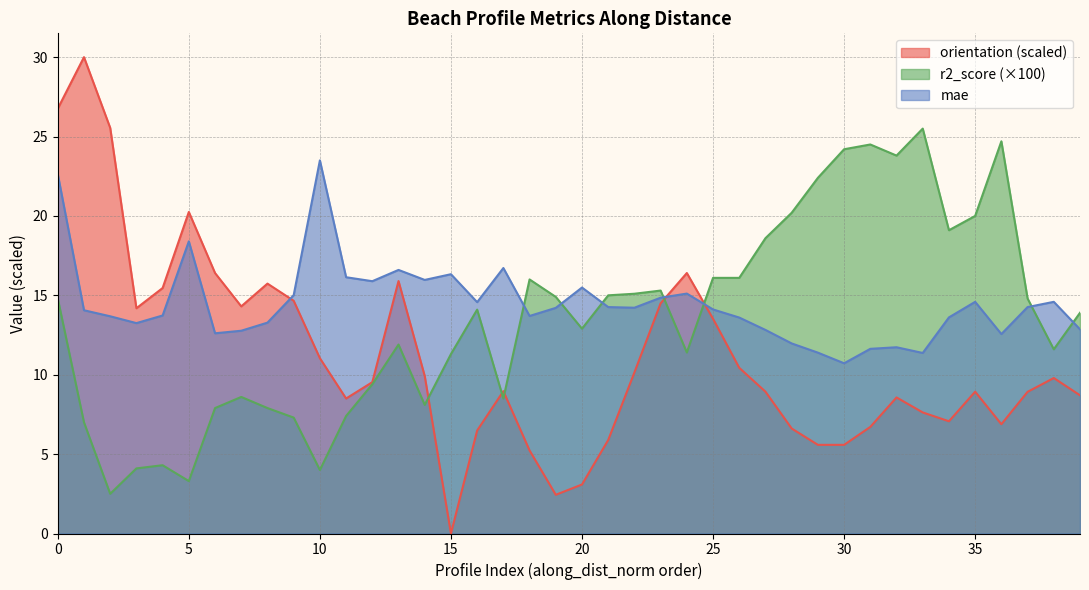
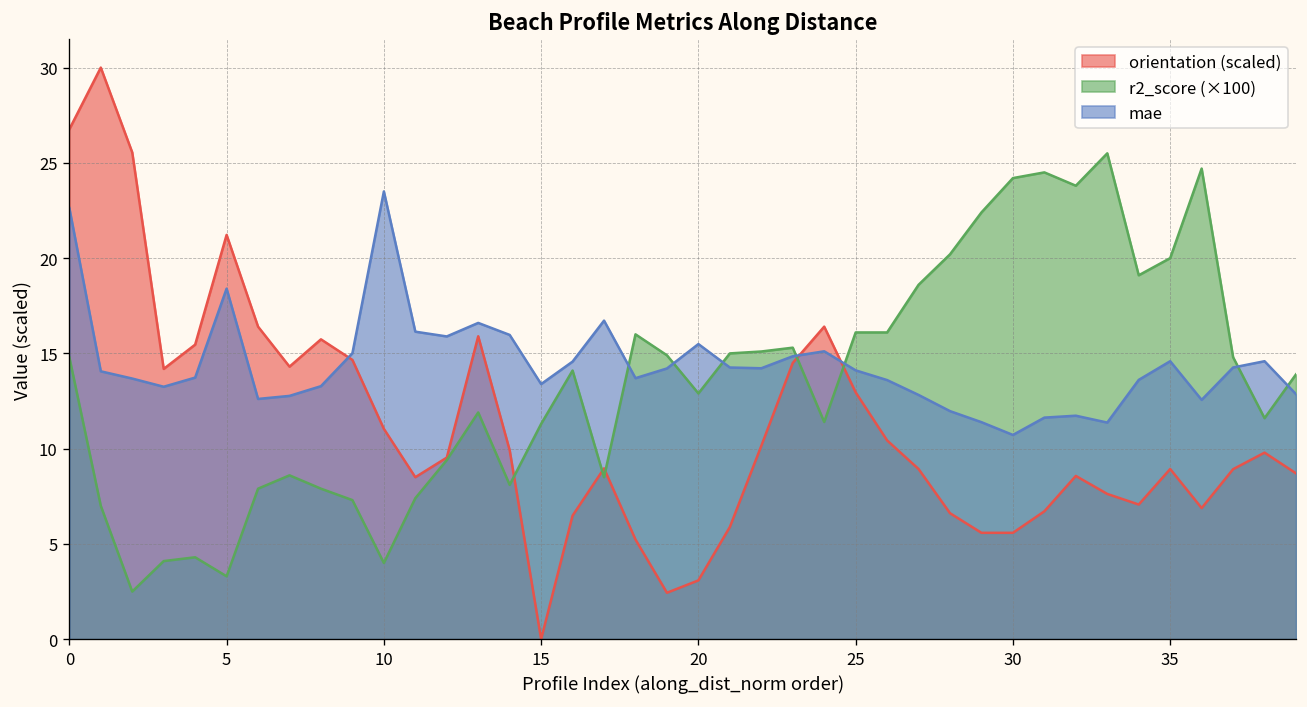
orientation (scaled), 5: 20.3 -> 21.2
mae, 15: 16.3 -> 13.4
orientation (scaled), 25: 13.5 -> 13.0
